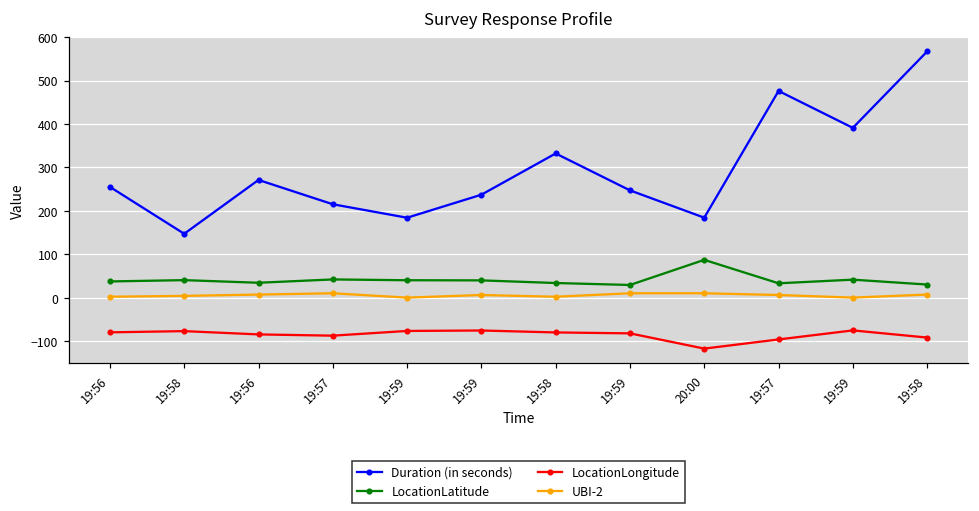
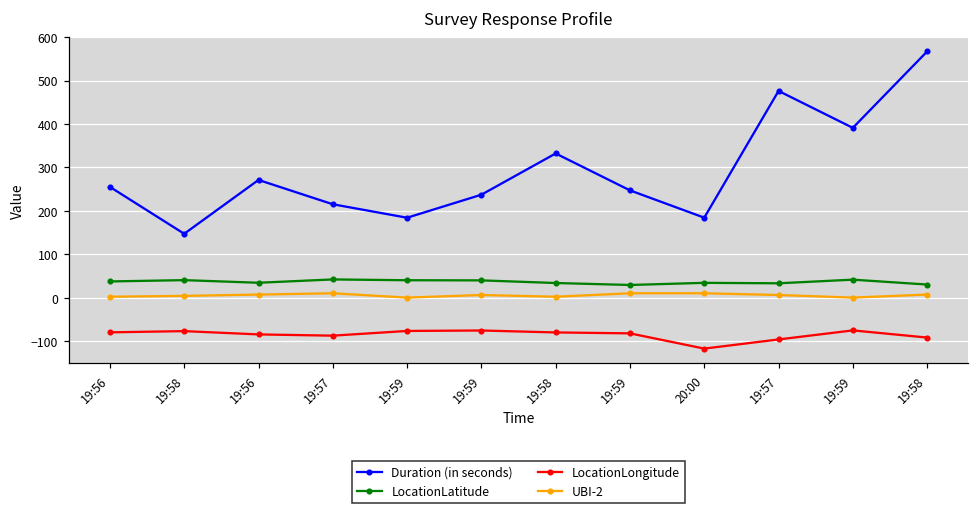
LocationLatitude, 20:00: 90 -> 30
